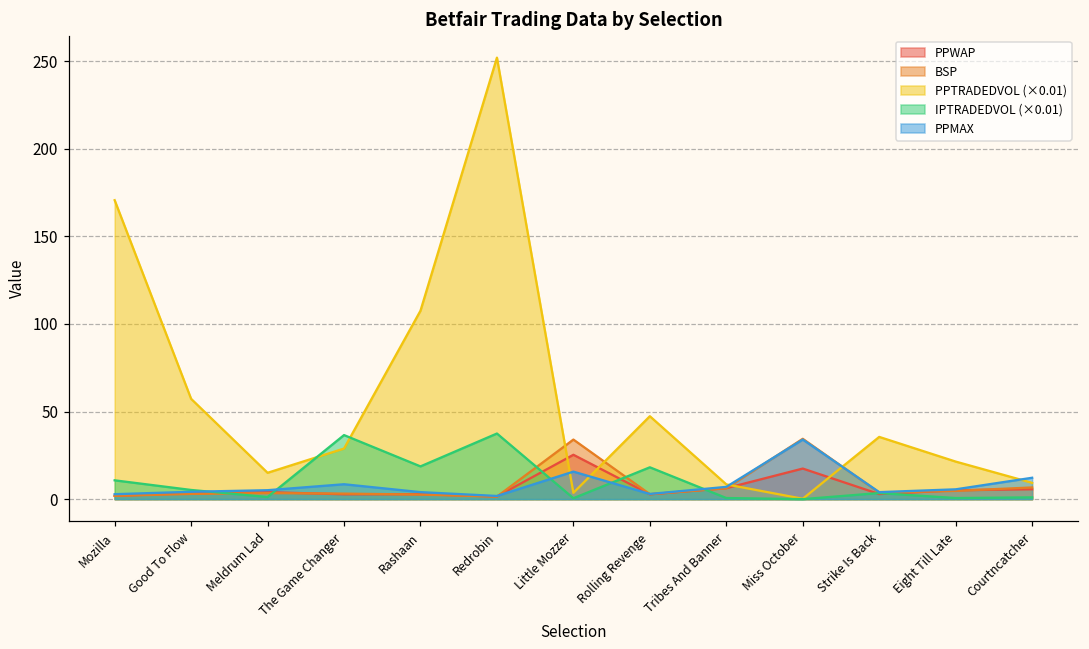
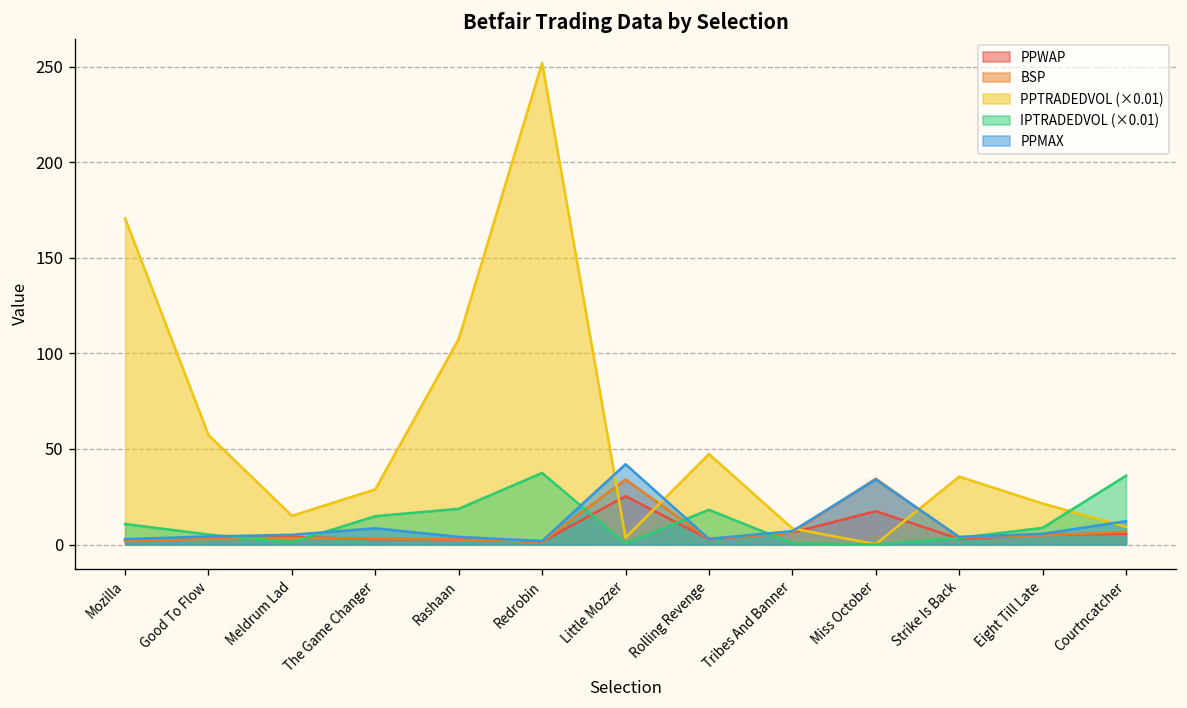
IPTRADEDVOL (×0.01), The Game Changer: 37 -> 15
PPMAX, Little Mozzer: 16 -> 42
IPTRADEDVOL (×0.01), Eight Till Late: 1 -> 9
IPTRADEDVOL (×0.01), Courtncatcher: 1 -> 36
